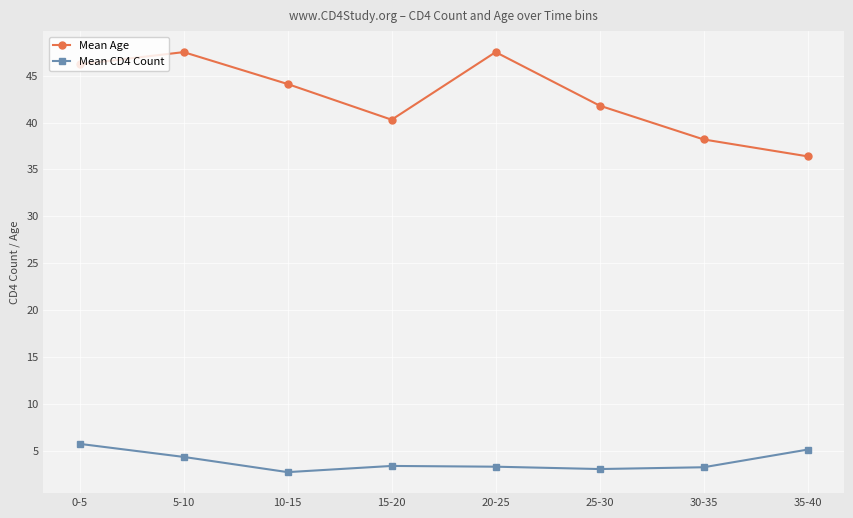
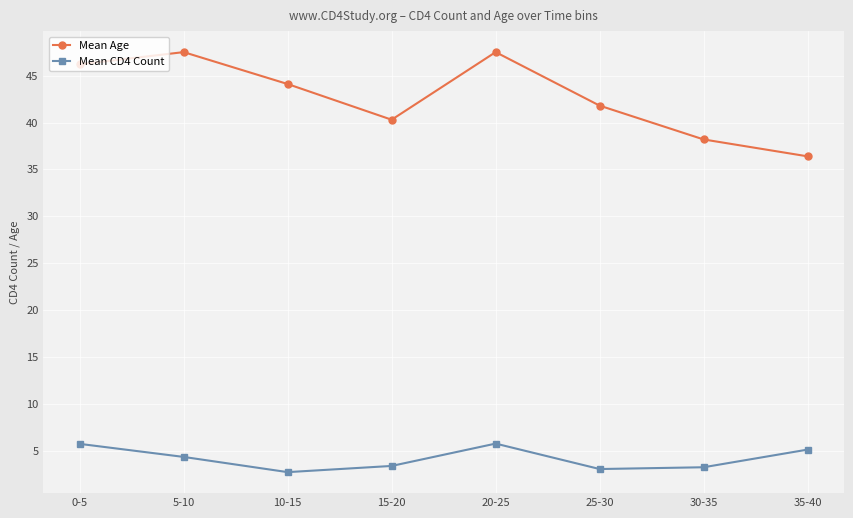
Mean CD4 Count, 20-25: 3 -> 6
